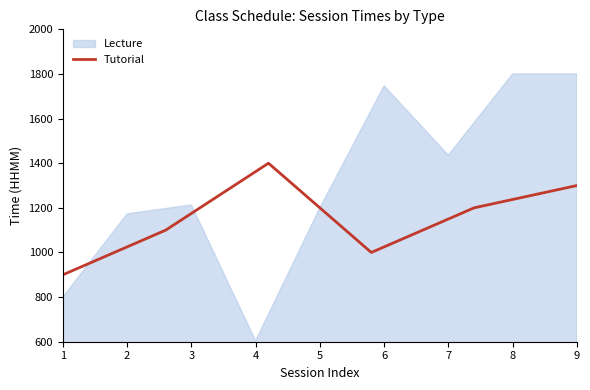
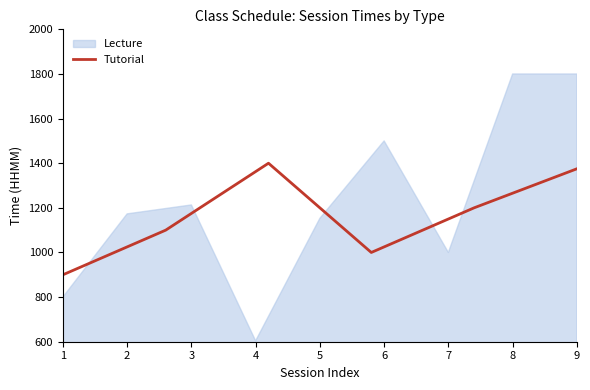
Lecture, 5: 1200 -> 1150
Lecture, 6: 1750 -> 1500
Lecture, 7: 1440 -> 1000
Tutorial, 9: 1300 -> 1380
